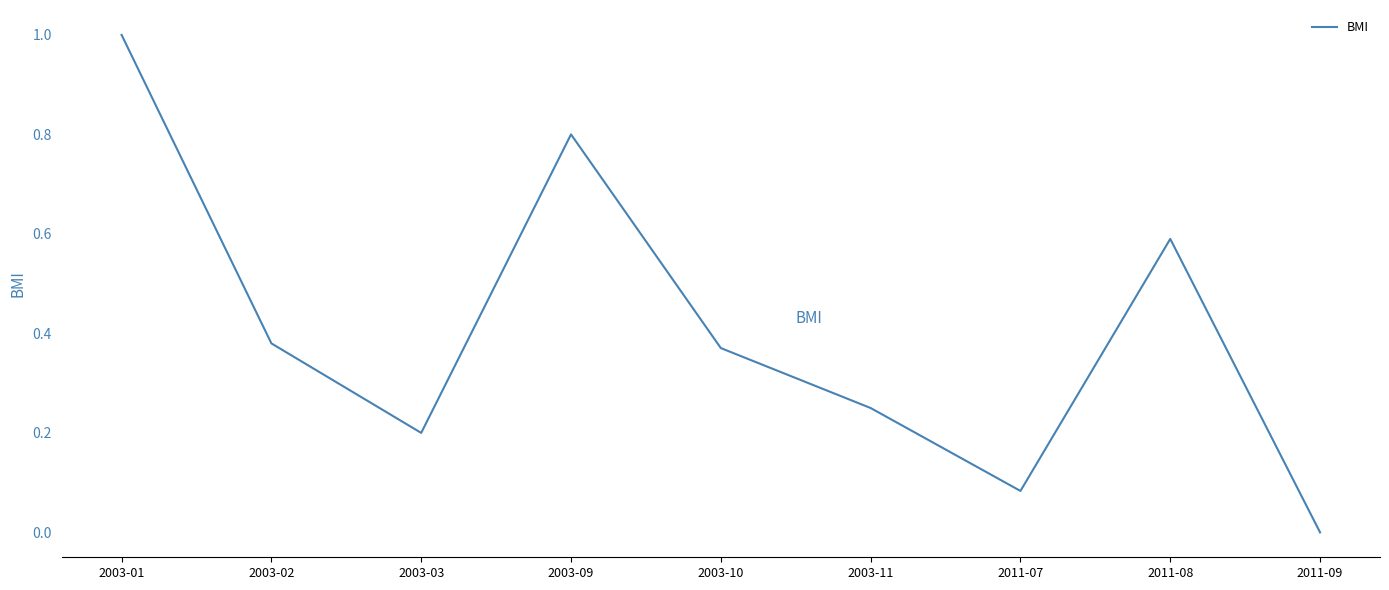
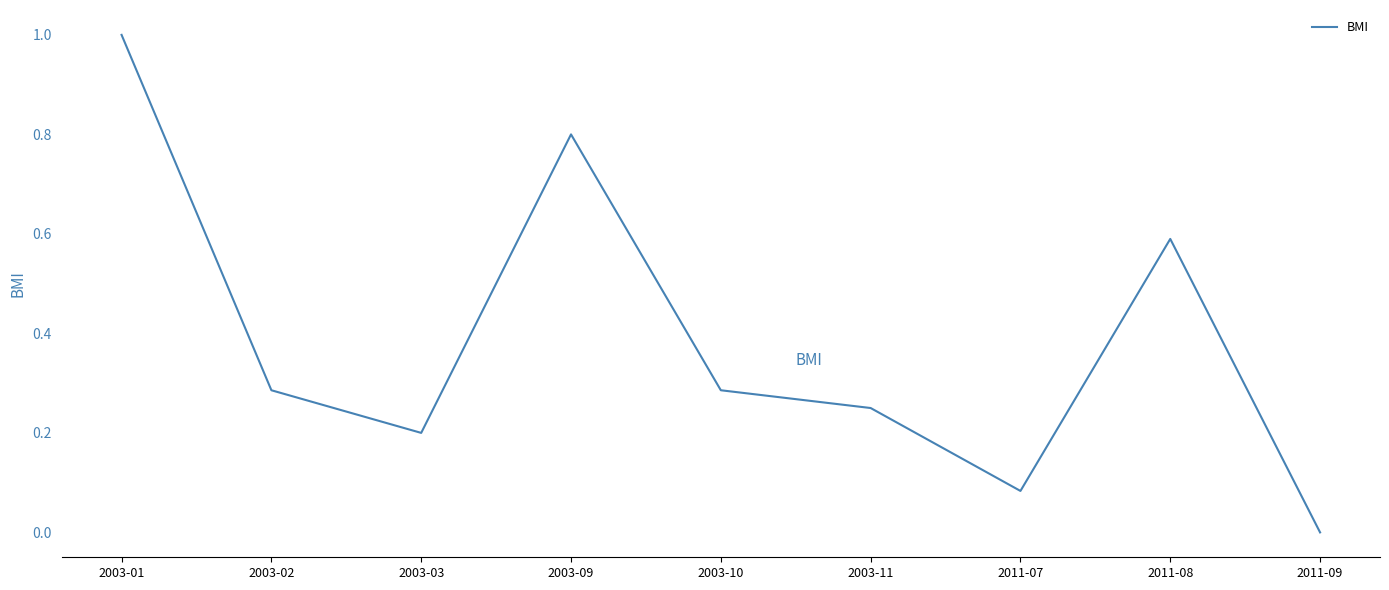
2003-02: 0.38 -> 0.29
2003-10: 0.37 -> 0.29
